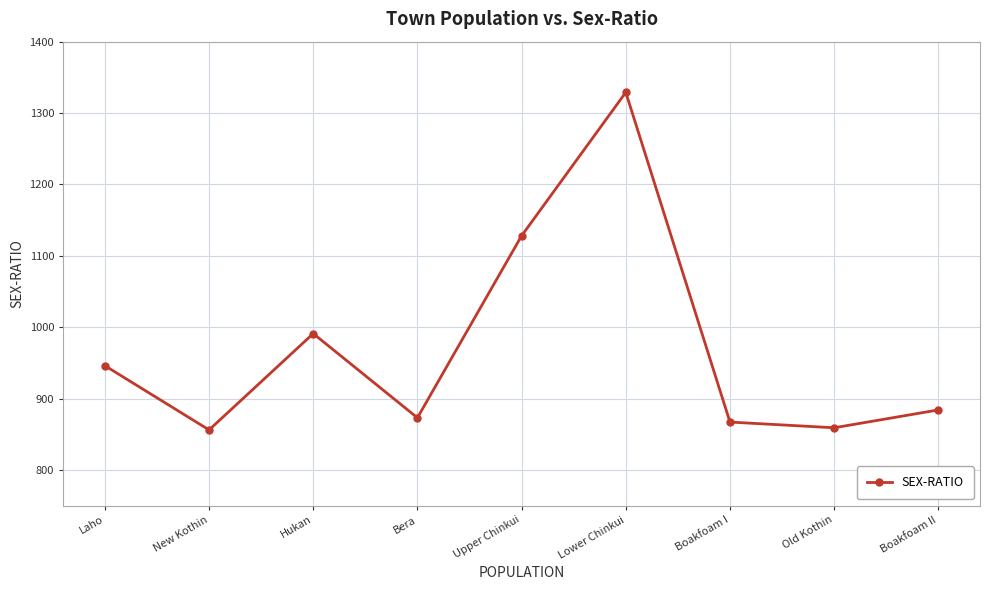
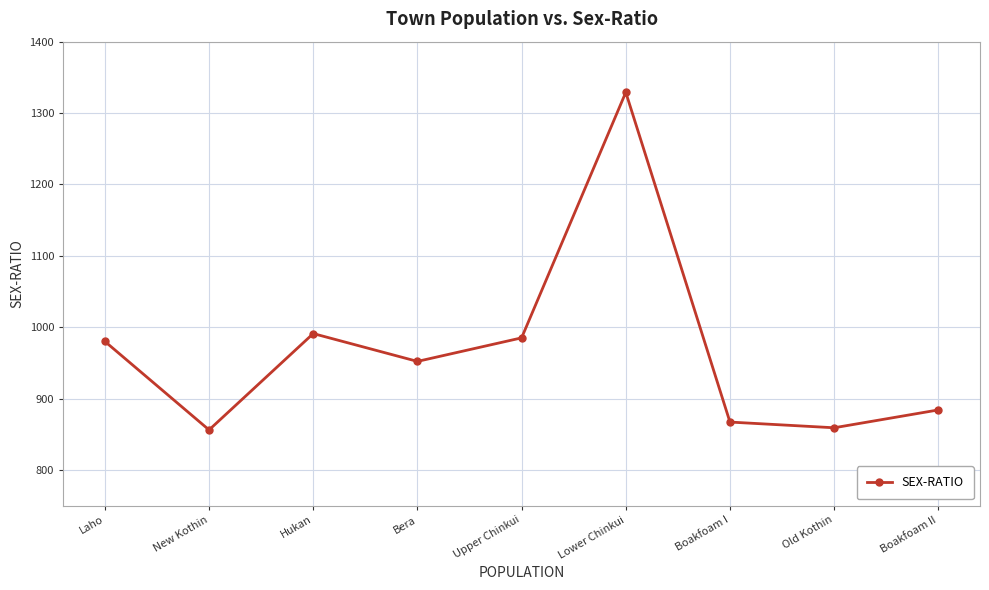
Laho: 950 -> 980
Bera: 870 -> 950
Upper Chinkui: 1130 -> 990
